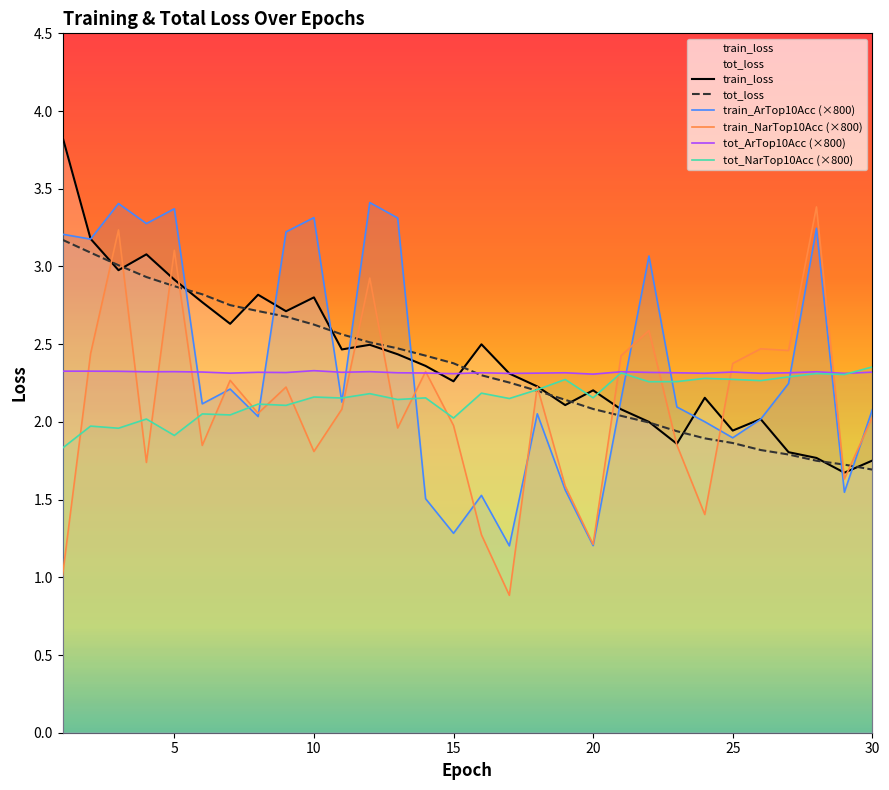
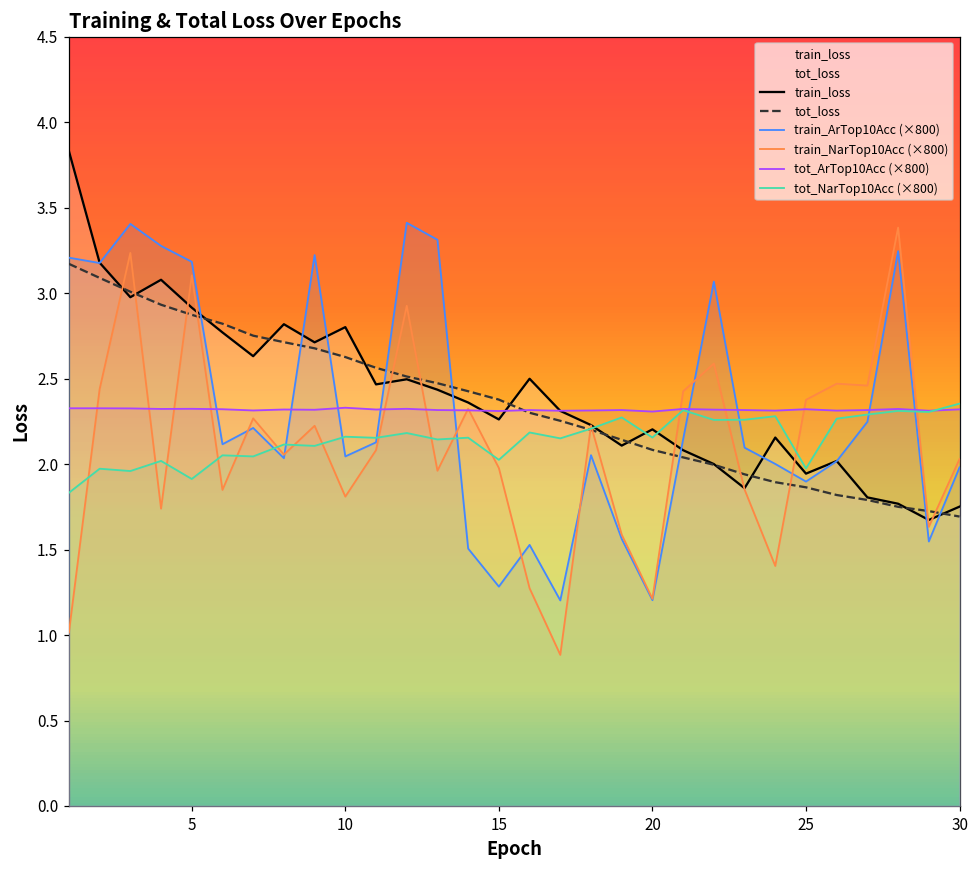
train_ArTop10Acc (×800), 5: 3.37 -> 3.18
train_ArTop10Acc (×800), 10: 3.31 -> 2.04
tot_NarTop10Acc (×800), 25: 2.27 -> 1.97
train_ArTop10Acc (×800), 30: 2.08 -> 1.98
